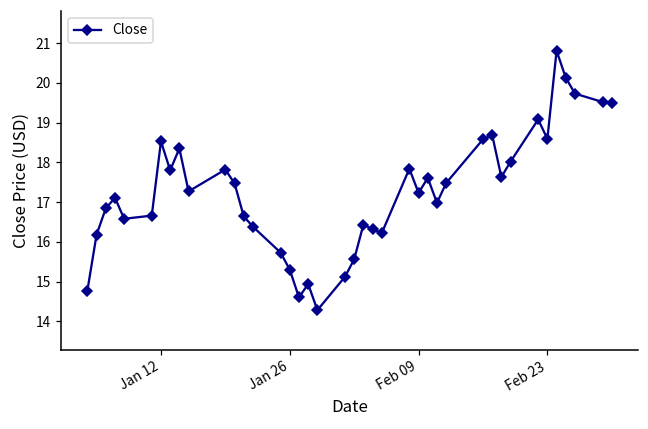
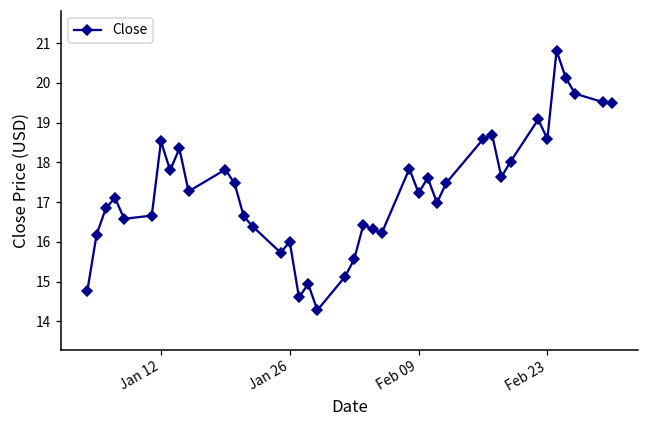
Jan 26: 15.3 -> 16.0
